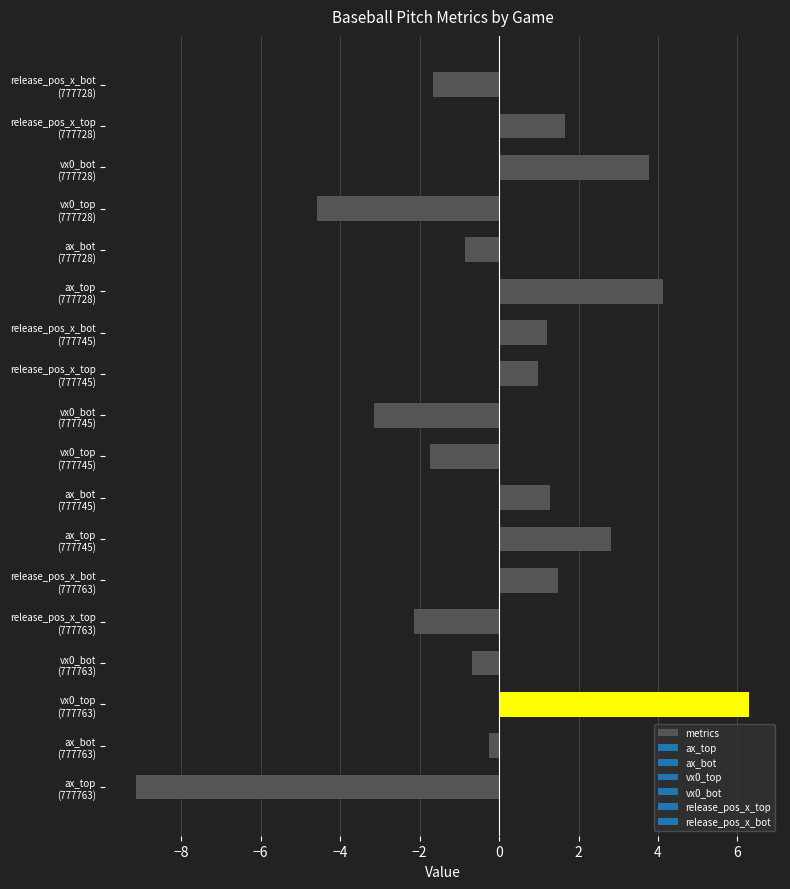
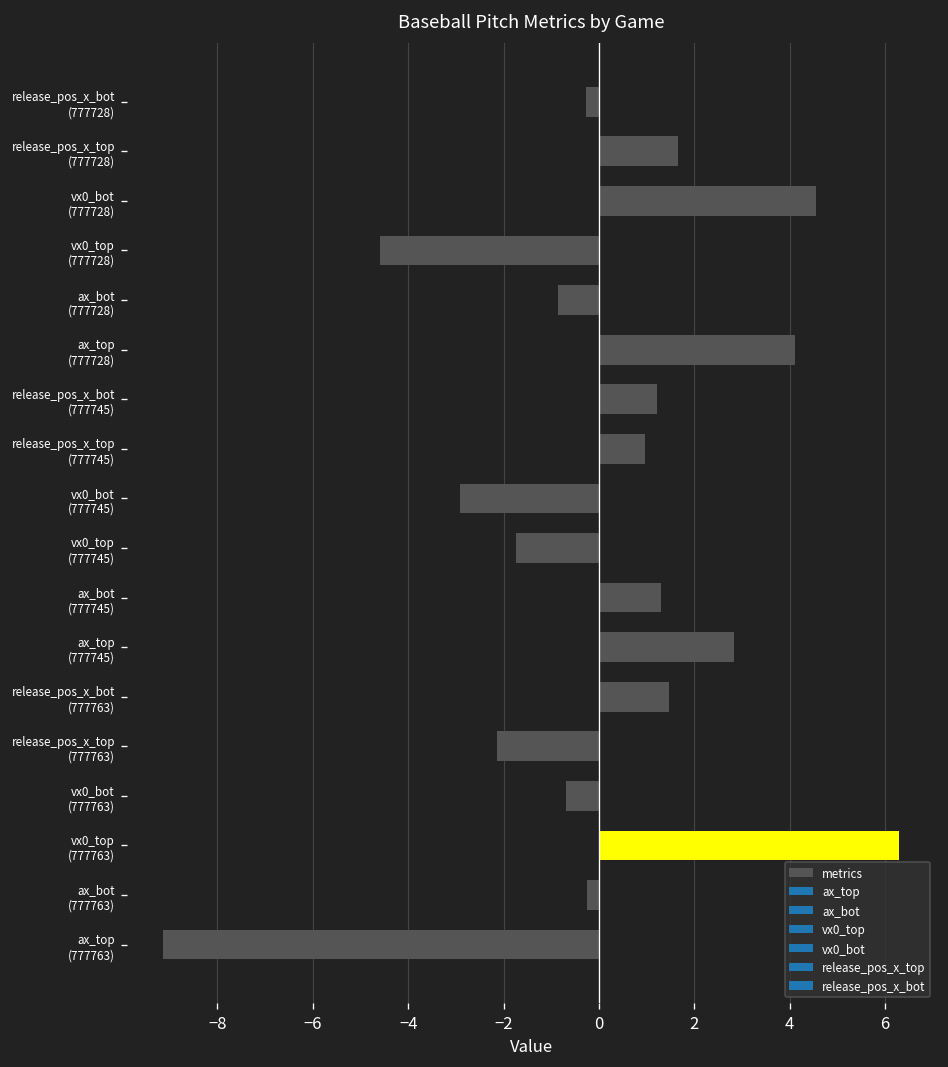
release_pos_x_bot (777728): -1.7 -> -0.3
vx0_bot (777728): 3.8 -> 4.6
vx0_bot (777745): -3.2 -> -2.9
